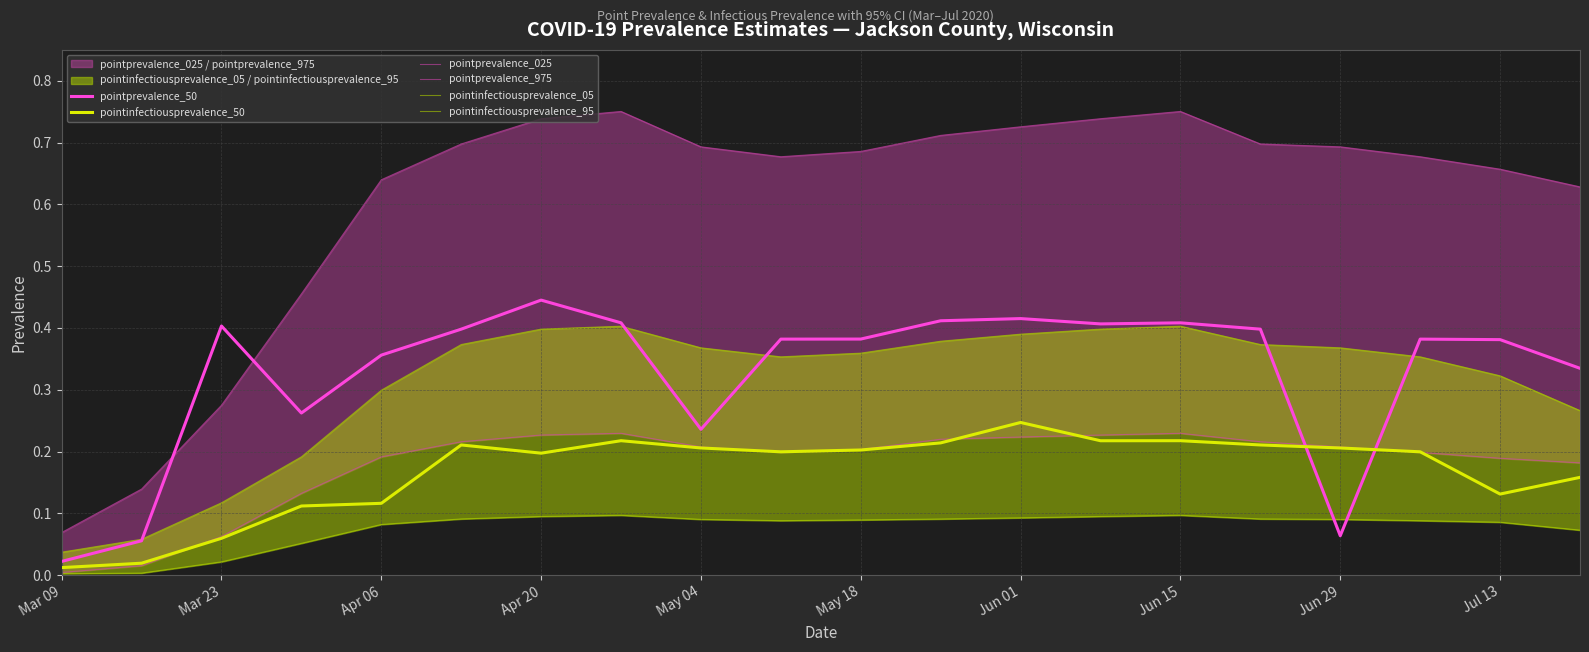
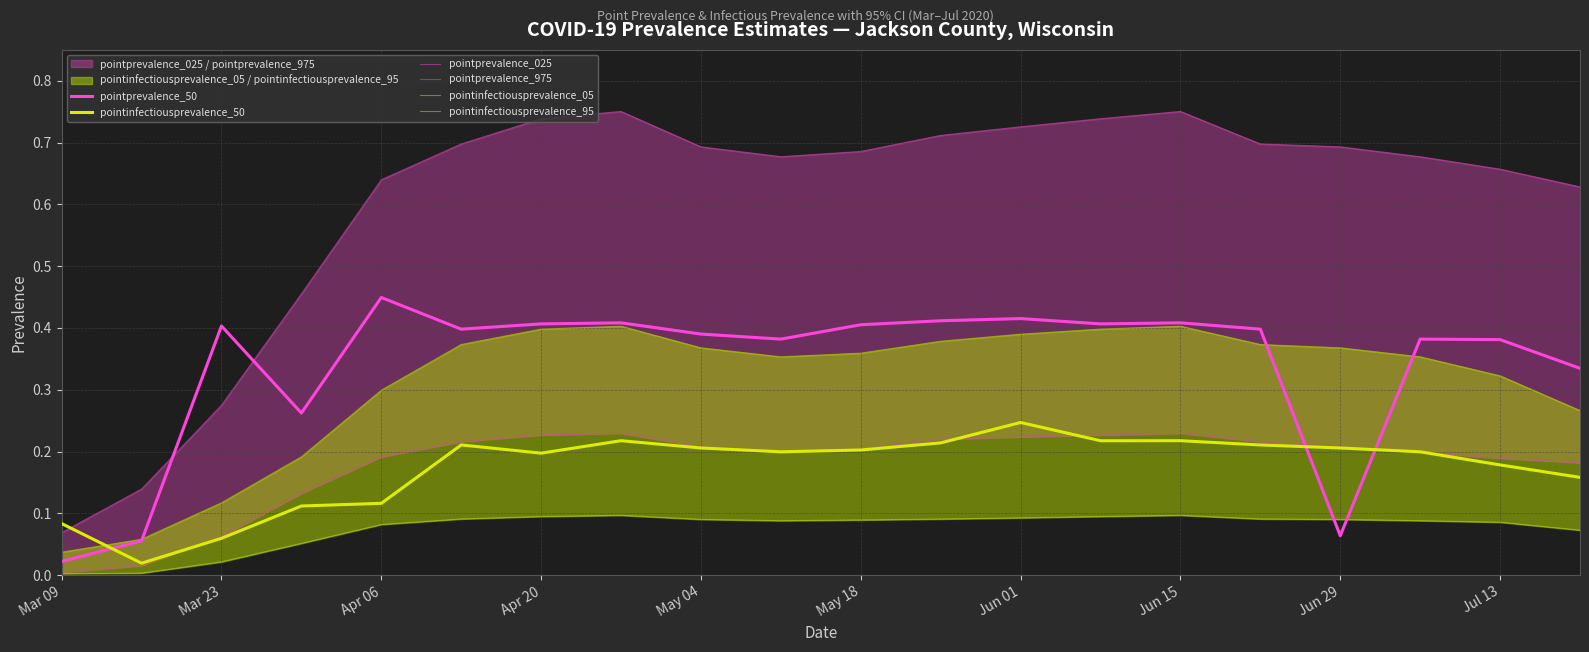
pointinfectiousprevalence_50, Mar 09: 0.01 -> 0.08
pointprevalence_50, Apr 06: 0.36 -> 0.45
pointprevalence_50, Apr 20: 0.45 -> 0.41
pointprevalence_50, May 04: 0.24 -> 0.39
pointprevalence_50, May 18: 0.38 -> 0.41
pointinfectiousprevalence_50, Jul 13: 0.13 -> 0.18
